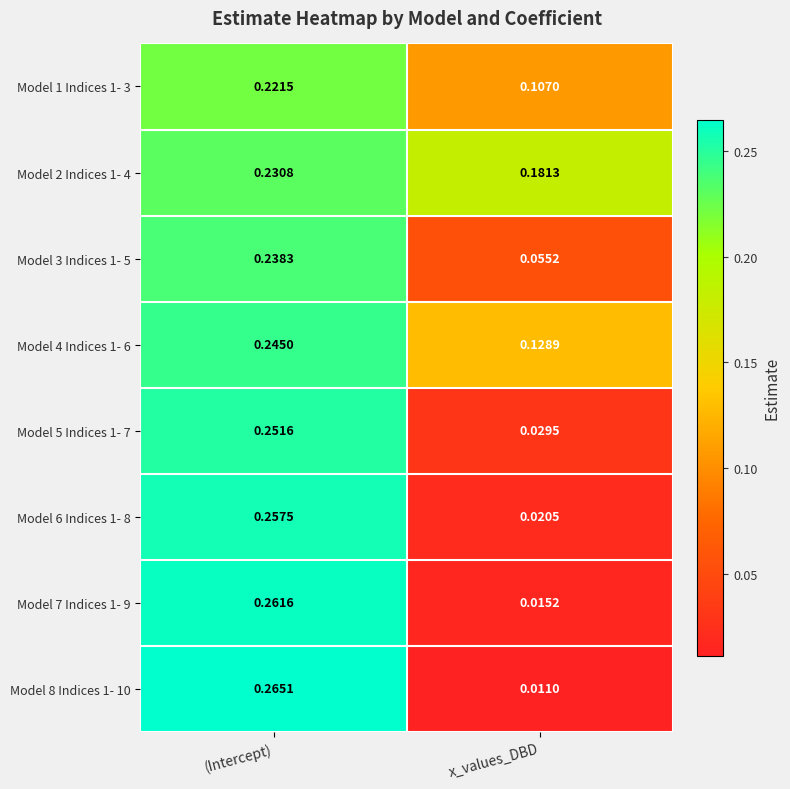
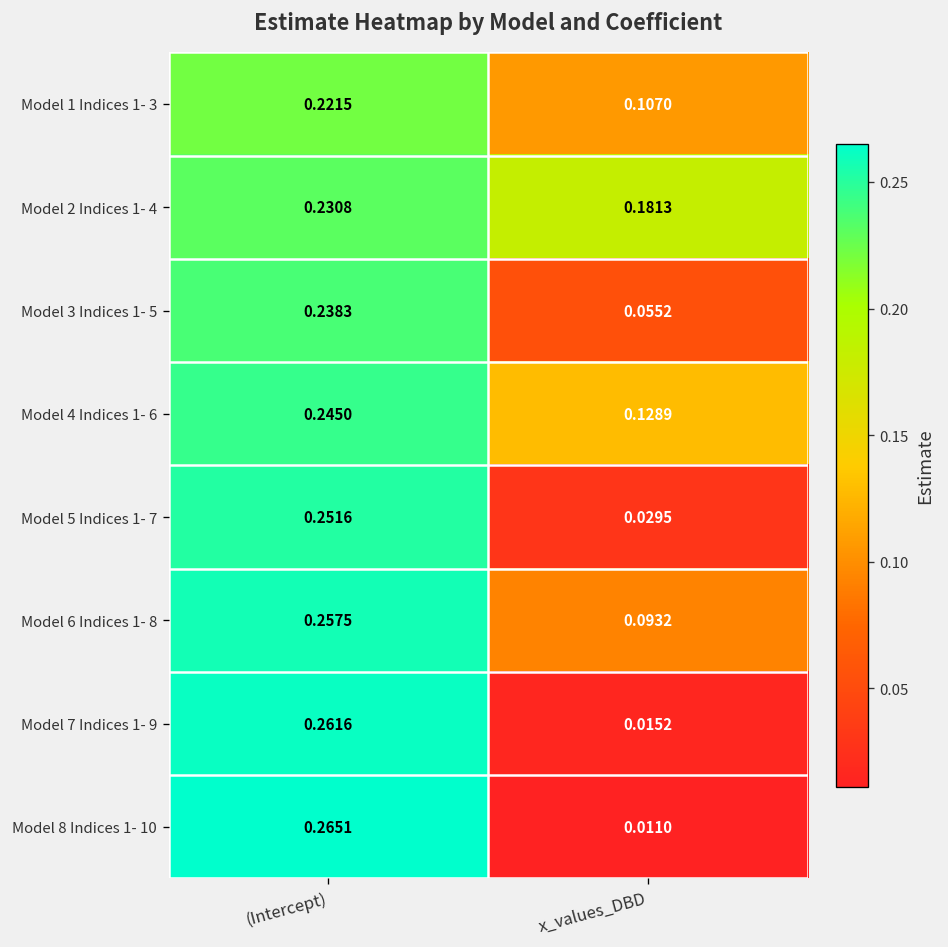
Model 6 Indices 1- 8, x_values_DBD: 0.0205 -> 0.0932
